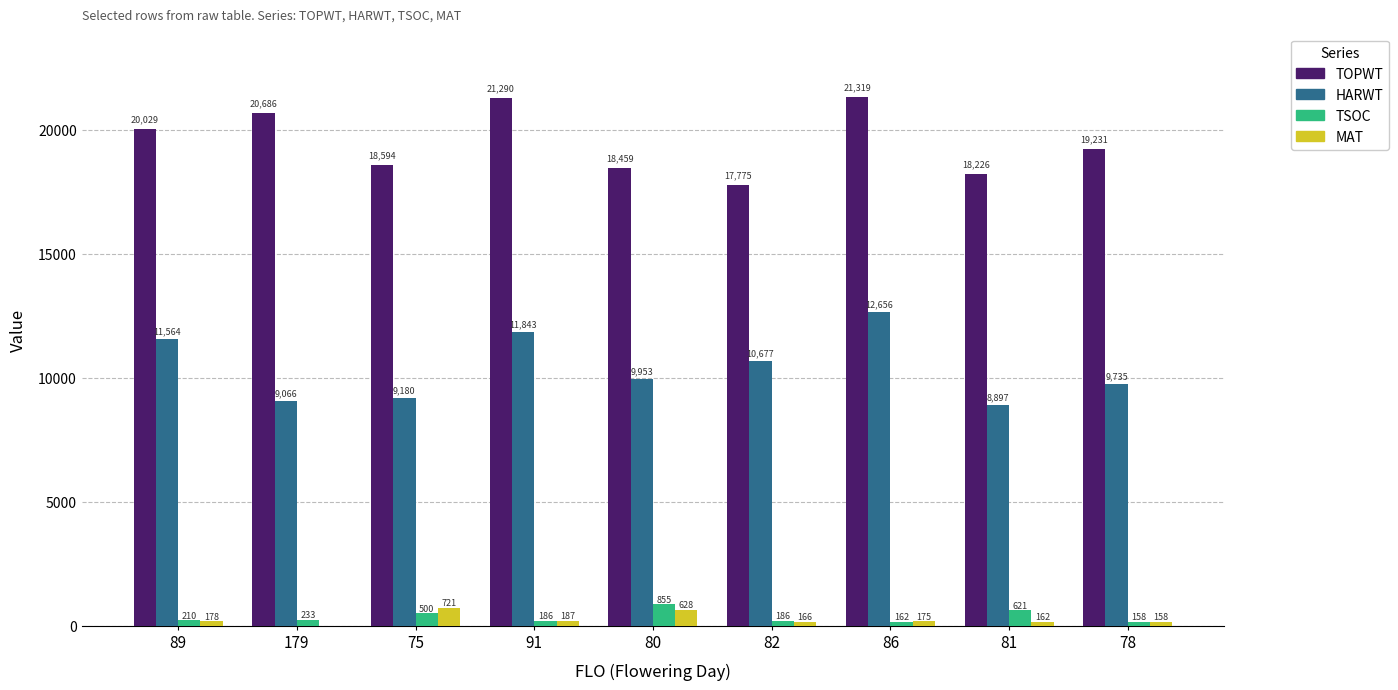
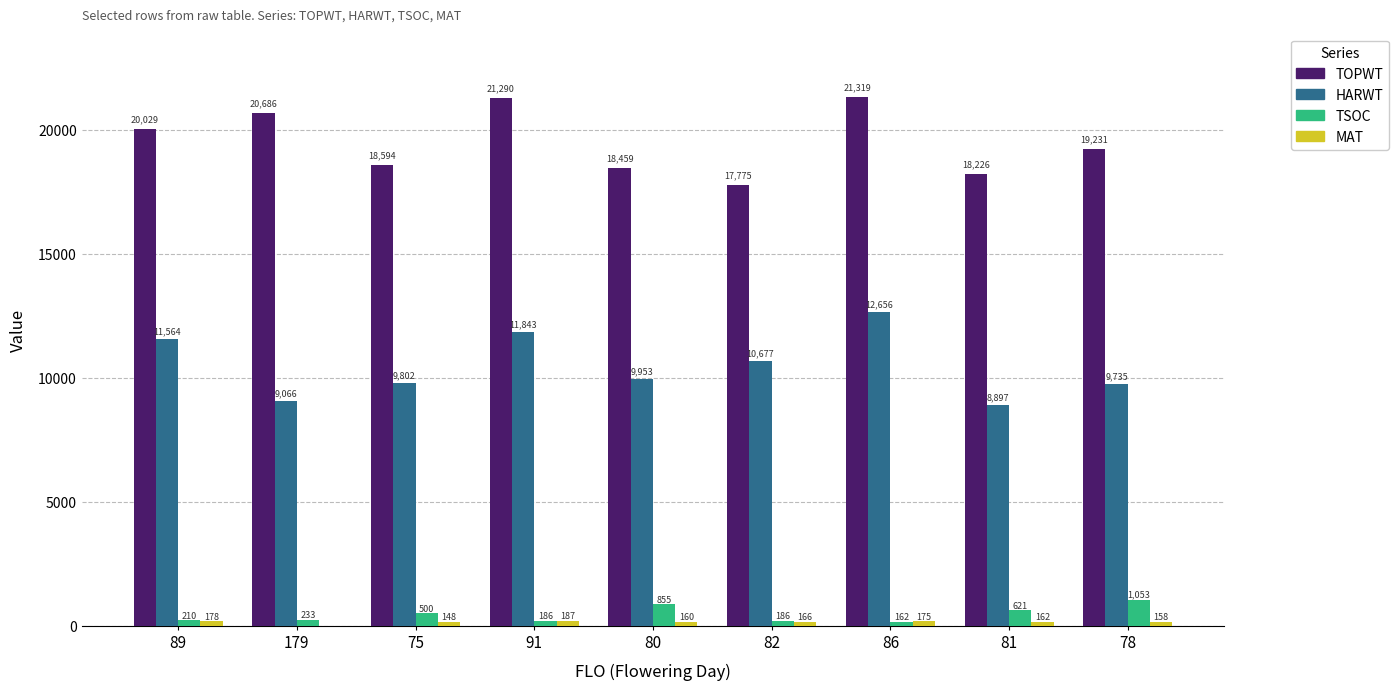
HARWT, 75: 9,180 -> 9,802
MAT, 75: 721 -> 148
MAT, 80: 628 -> 160
TSOC, 78: 158 -> 1,053
